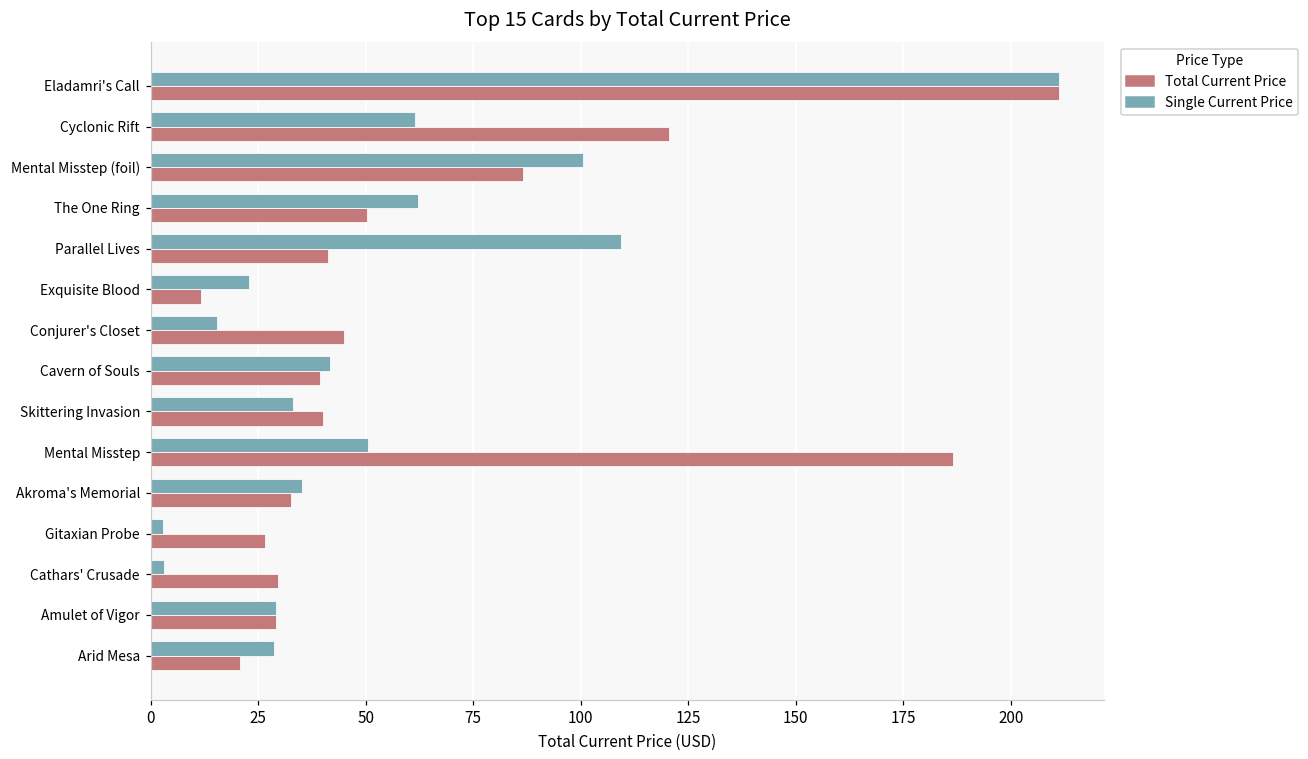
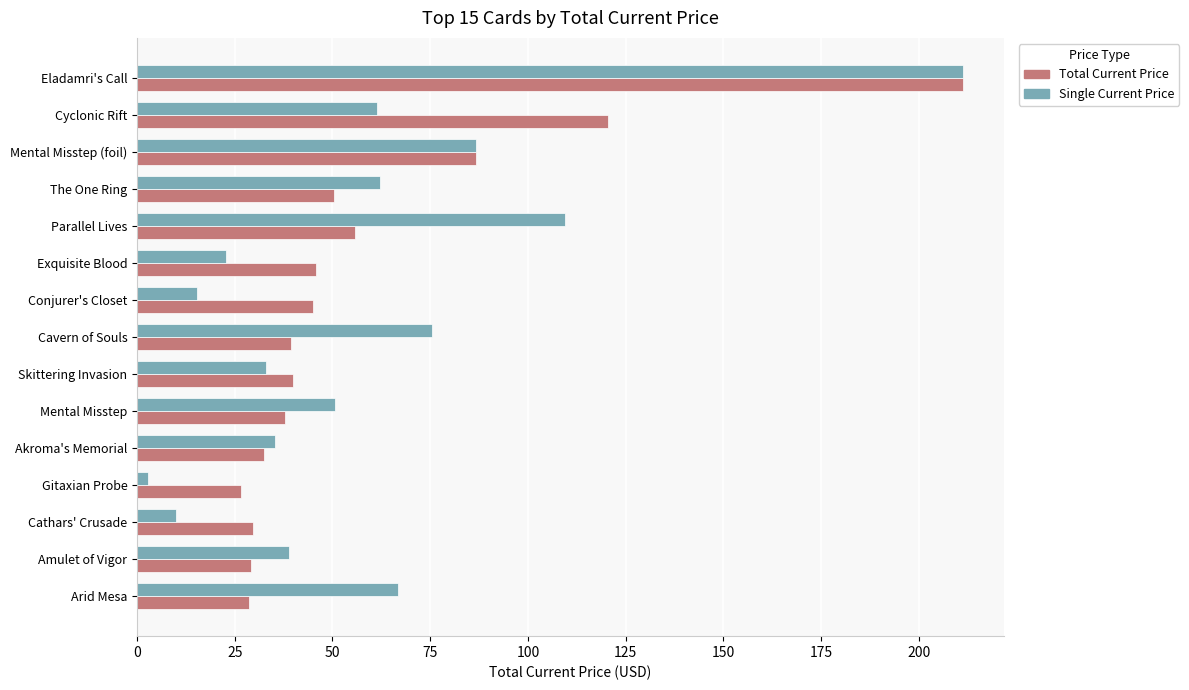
Single Current Price, Mental Misstep (foil): 101 -> 87
Total Current Price, Parallel Lives: 41 -> 56
Total Current Price, Exquisite Blood: 12 -> 46
Single Current Price, Cavern of Souls: 42 -> 75
Total Current Price, Mental Misstep: 187 -> 38
Single Current Price, Cathars' Crusade: 3 -> 10
Single Current Price, Amulet of Vigor: 29 -> 39
Single Current Price, Arid Mesa: 29 -> 67
Total Current Price, Arid Mesa: 21 -> 29
